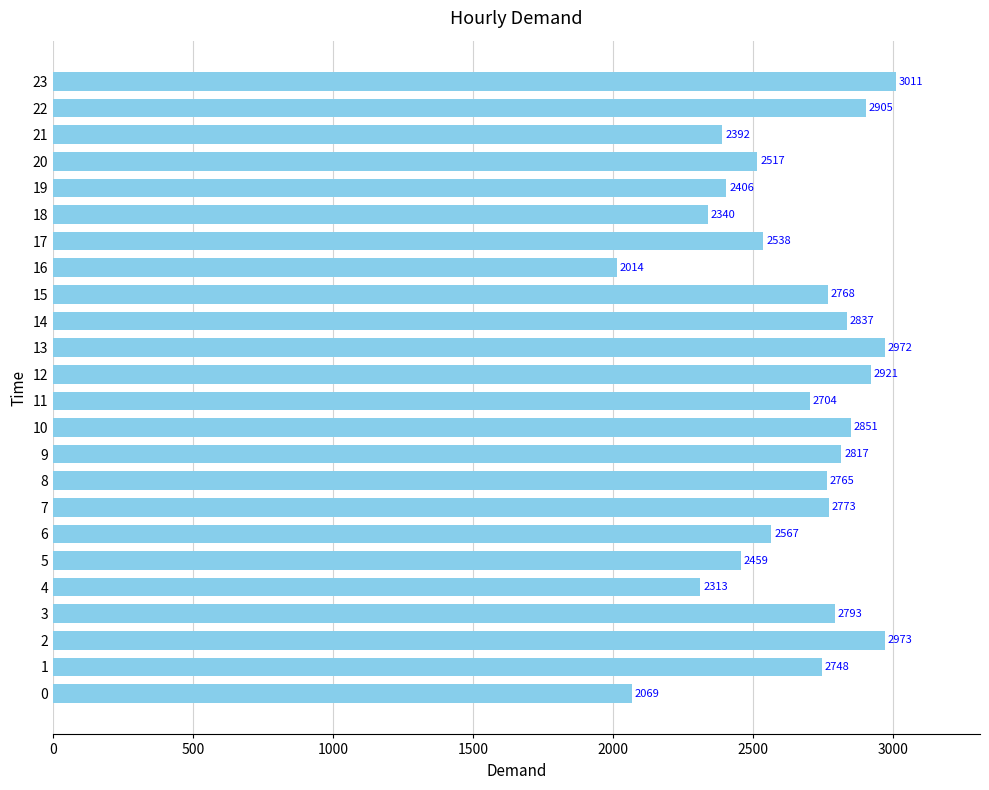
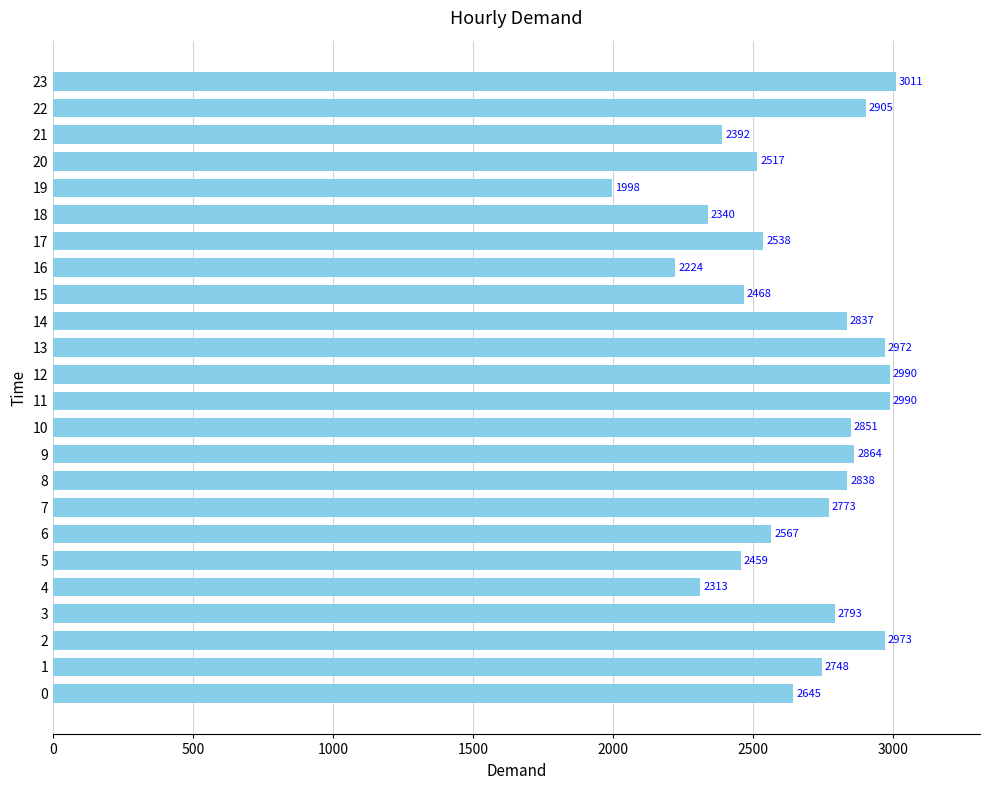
19: 2406 -> 1998
16: 2014 -> 2224
15: 2768 -> 2468
12: 2921 -> 2990
11: 2704 -> 2990
9: 2817 -> 2864
8: 2765 -> 2838
0: 2069 -> 2645
